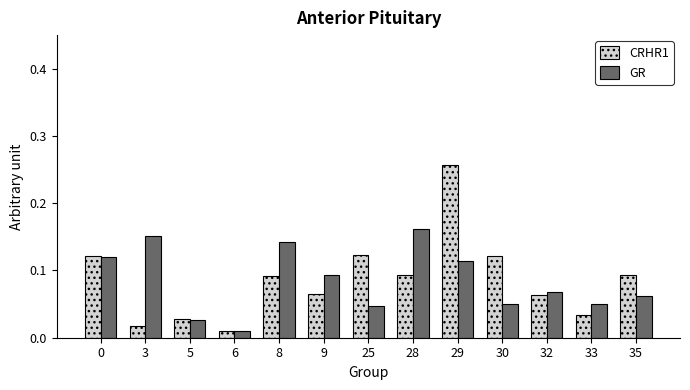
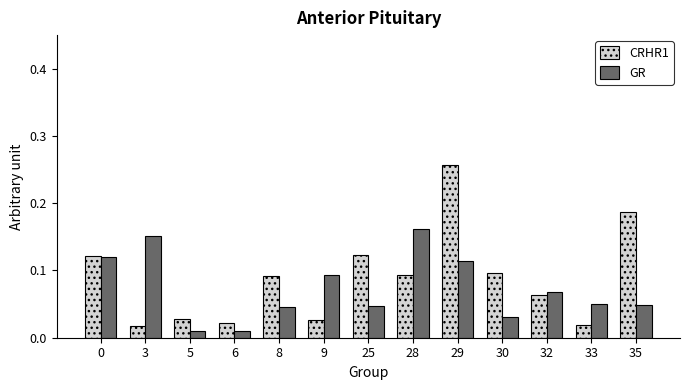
GR, 5: 0.03 -> 0.01
CRHR1, 6: 0.01 -> 0.02
GR, 8: 0.14 -> 0.05
CRHR1, 9: 0.07 -> 0.03
CRHR1, 30: 0.12 -> 0.10
GR, 30: 0.05 -> 0.03
CRHR1, 33: 0.03 -> 0.02
CRHR1, 35: 0.09 -> 0.19
GR, 35: 0.06 -> 0.05
